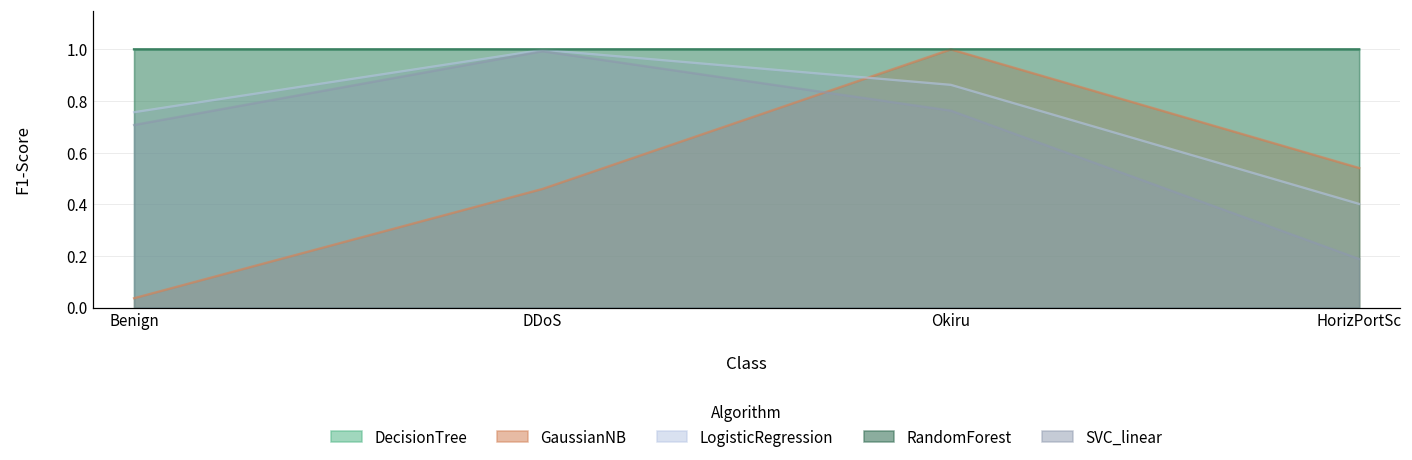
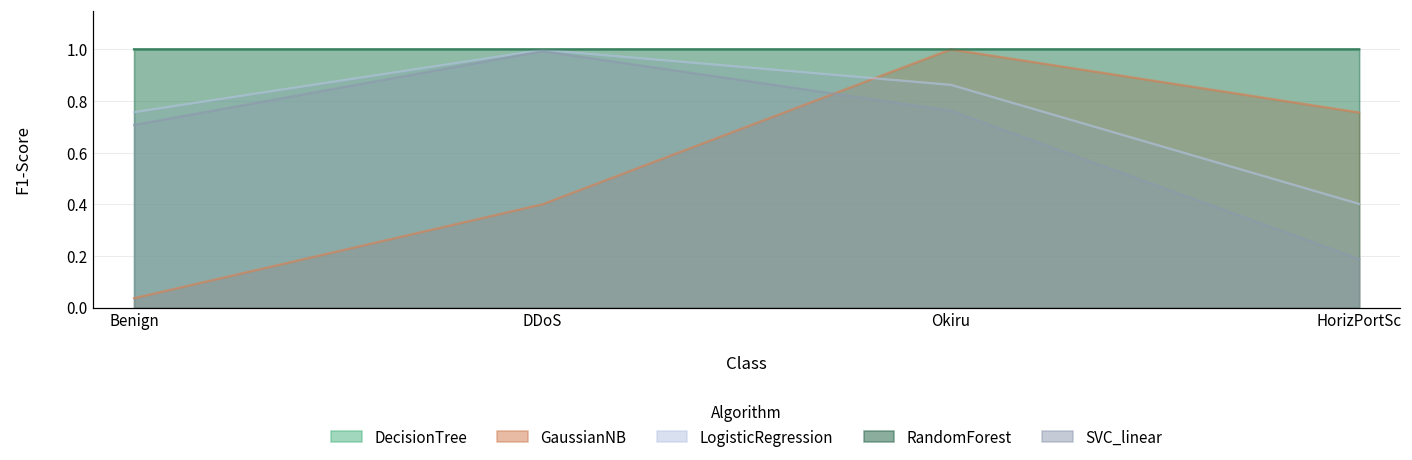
GaussianNB, DDoS: 0.46 -> 0.40
GaussianNB, HorizPortSc: 0.54 -> 0.76
